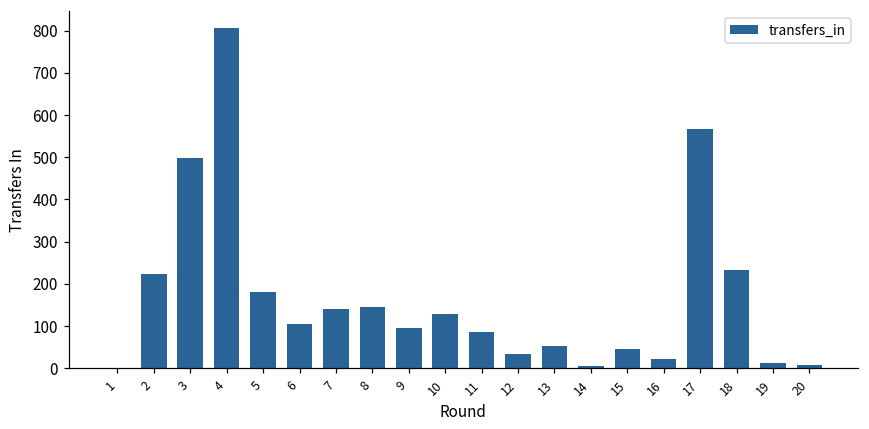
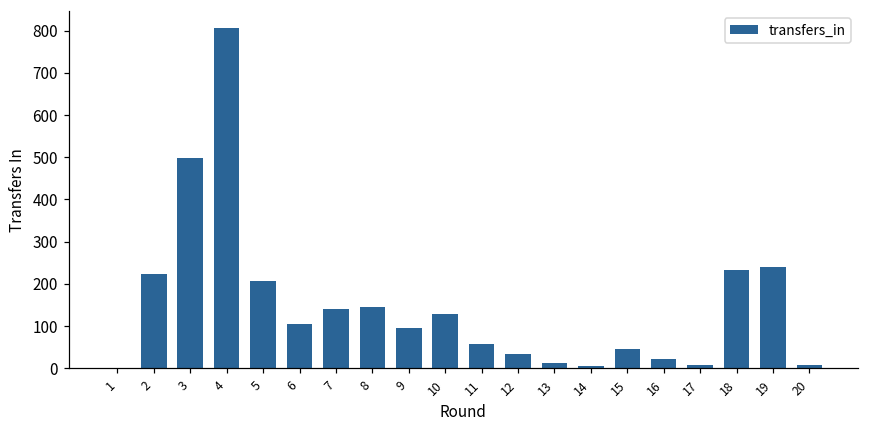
5: 180 -> 210
11: 90 -> 60
13: 50 -> 10
17: 570 -> 10
19: 10 -> 240
